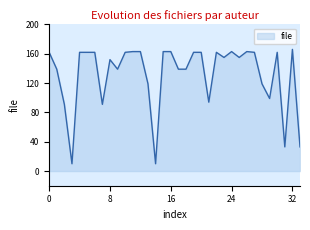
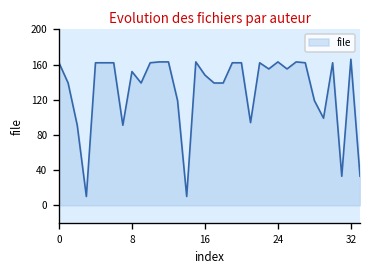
16: 160 -> 150
